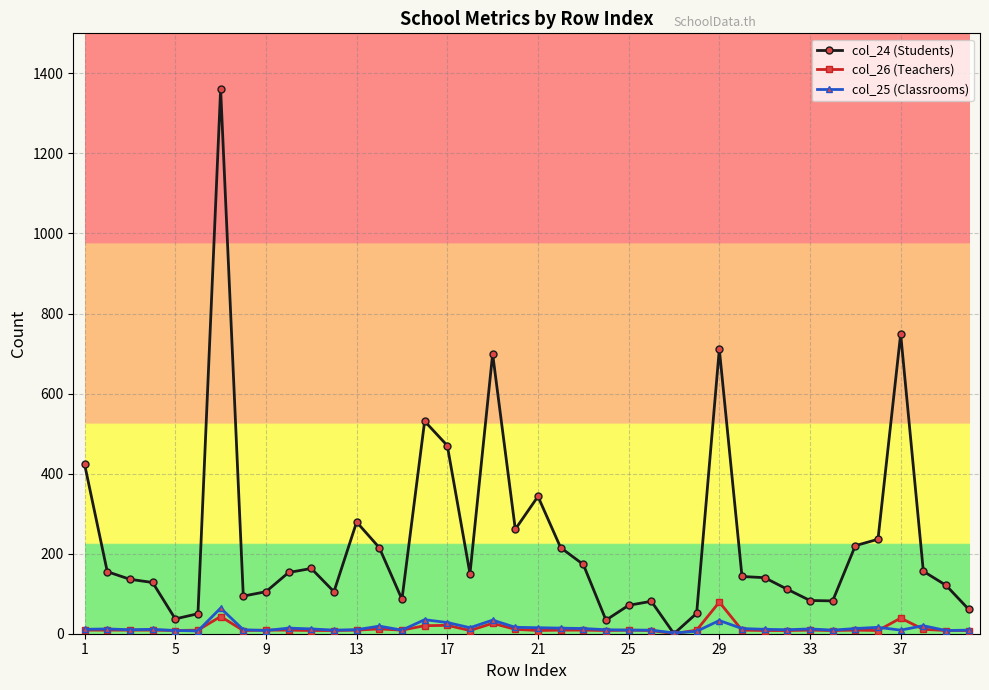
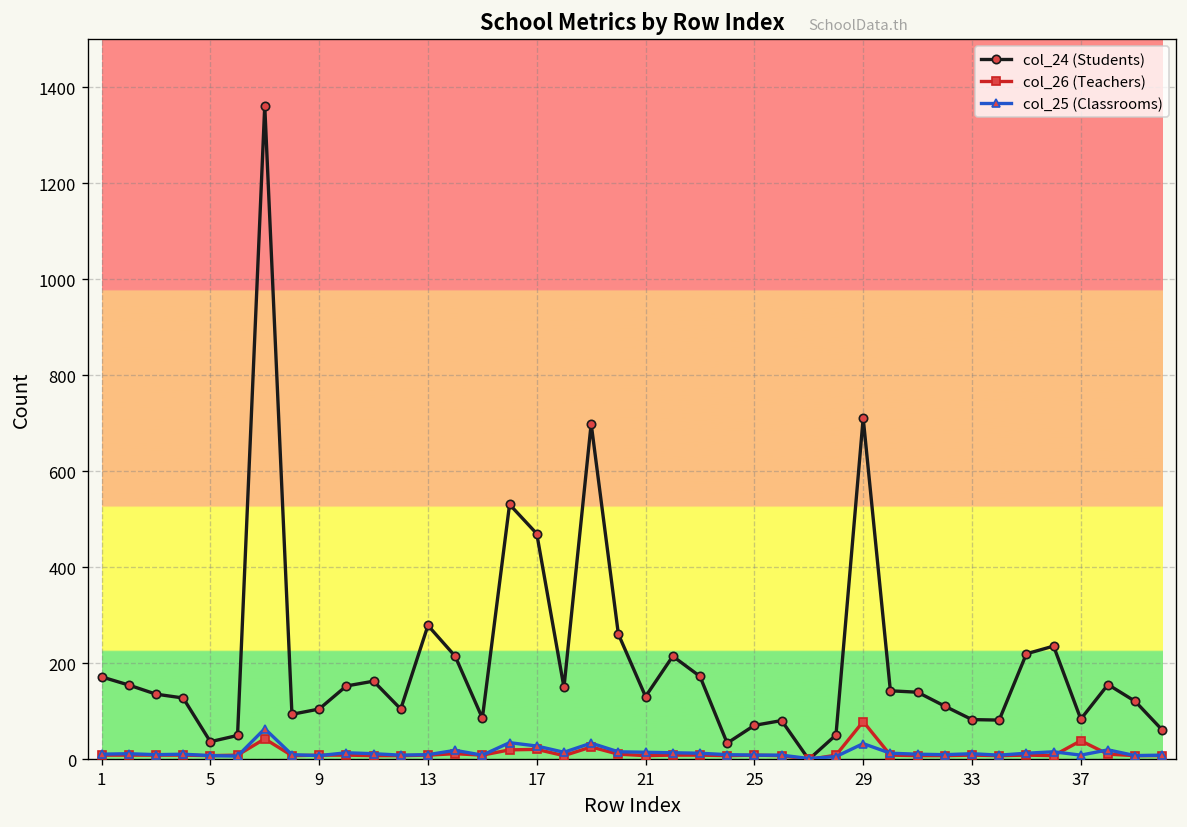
col_24 (Students), 1: 420 -> 170
col_24 (Students), 21: 340 -> 130
col_24 (Students), 37: 750 -> 80
